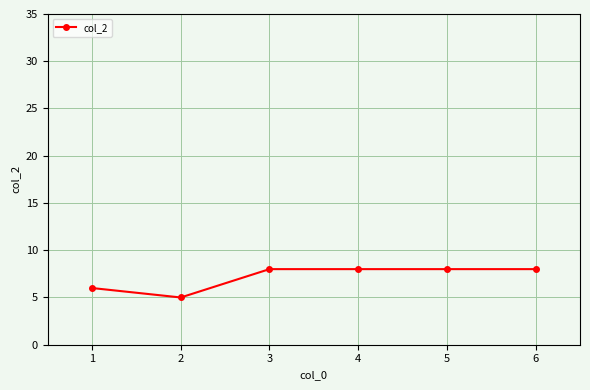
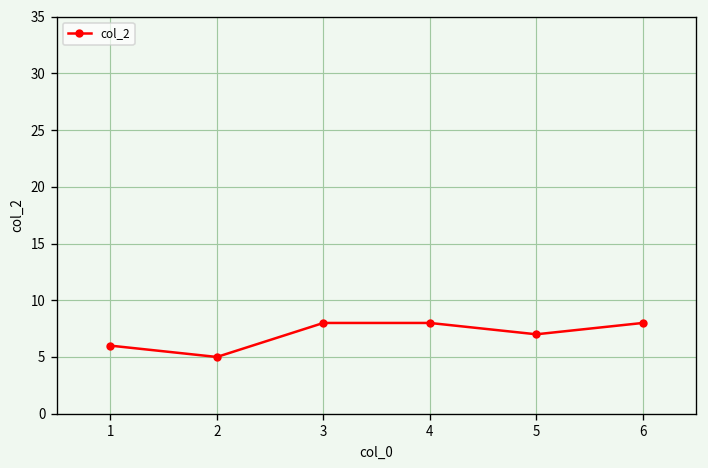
5: 8 -> 7
